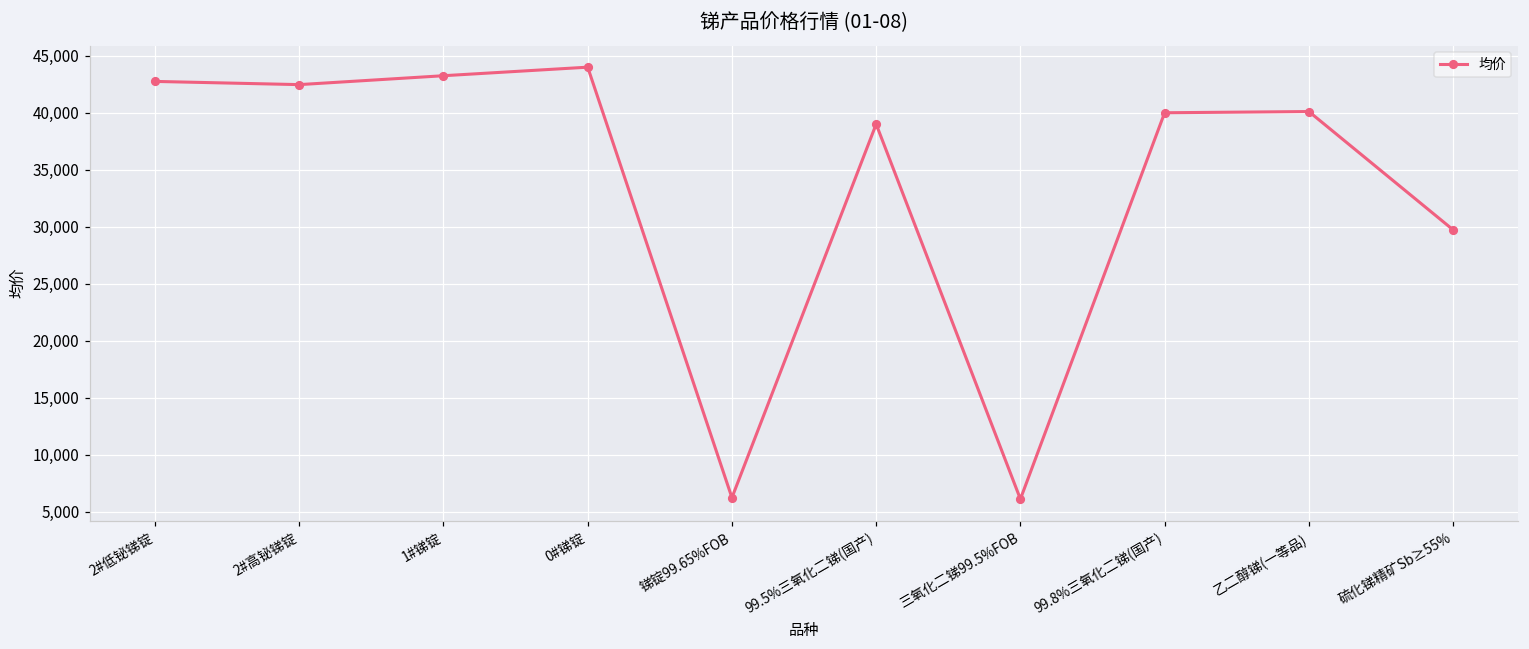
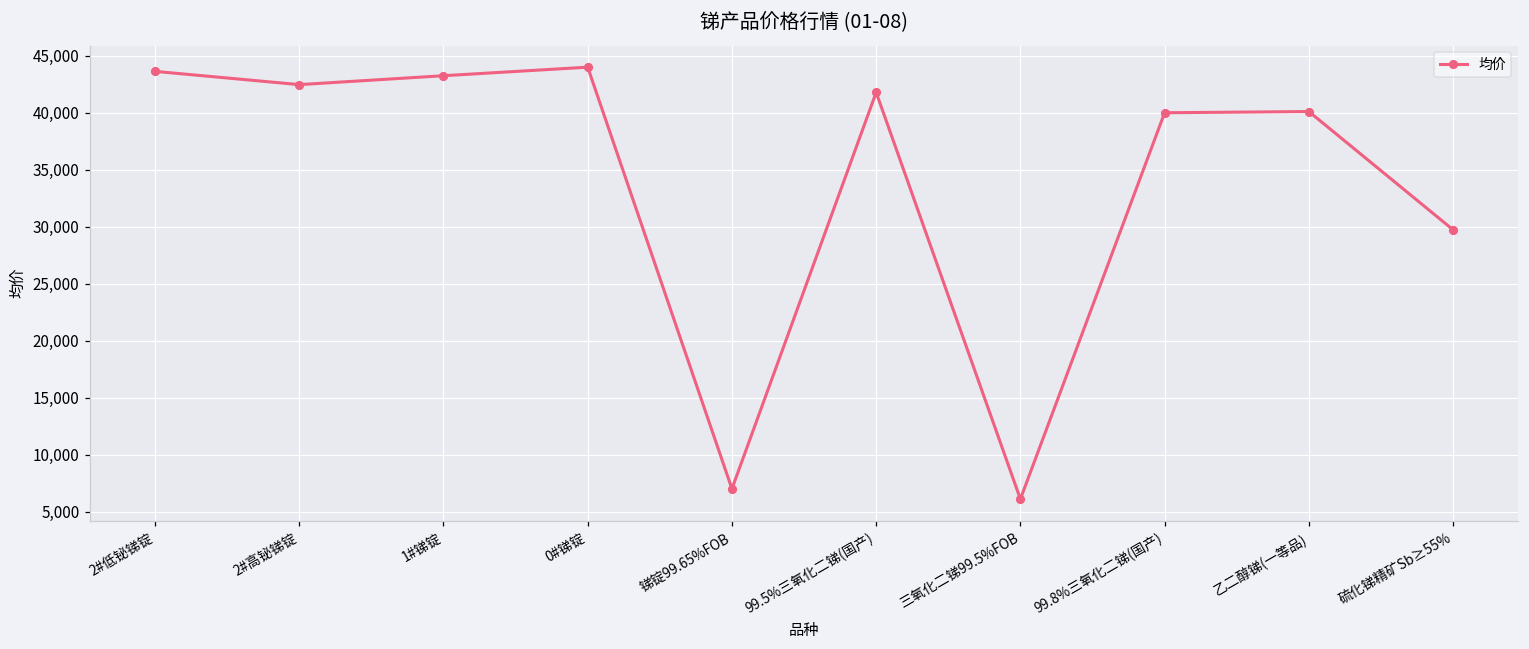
2#低铋锑锭: 42,800 -> 43,600
锑锭99.65%FOB: 6,200 -> 7,000
99.5%三氧化二锑(国产): 39,000 -> 41,800
